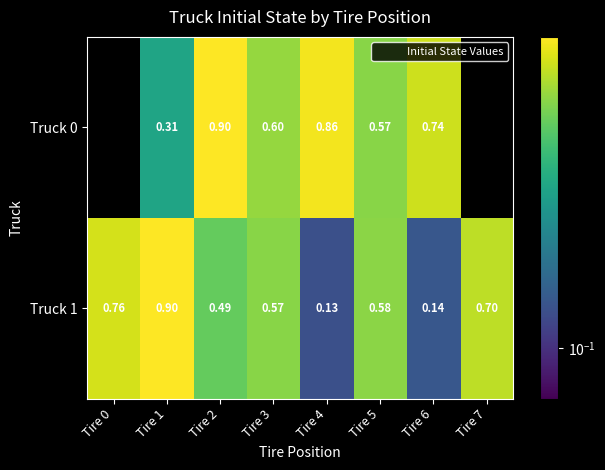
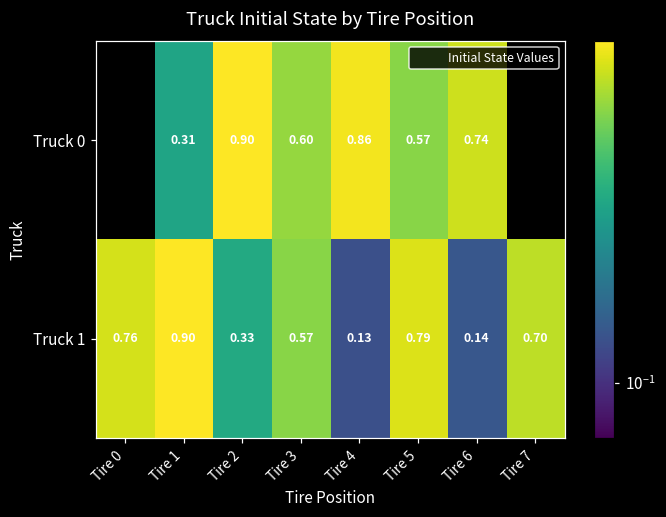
Truck 1, Tire 2: 0.49 -> 0.33
Truck 1, Tire 5: 0.58 -> 0.79
